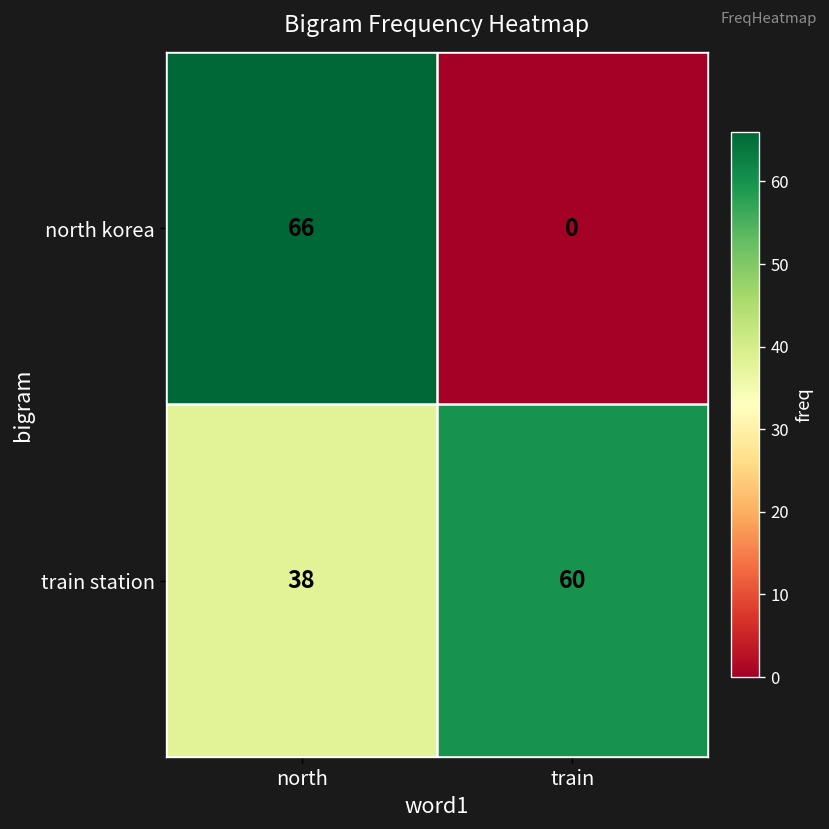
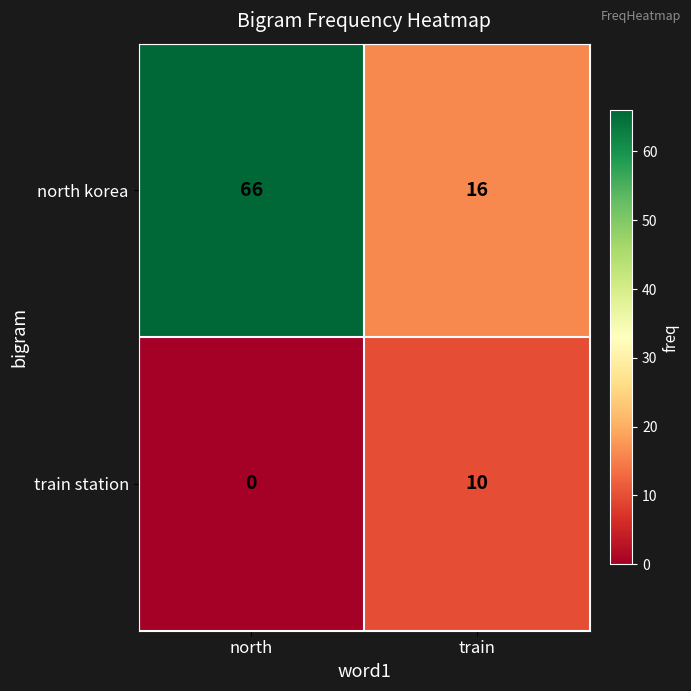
north korea, train: 0 -> 16
train station, north: 38 -> 0
train station, train: 60 -> 10
